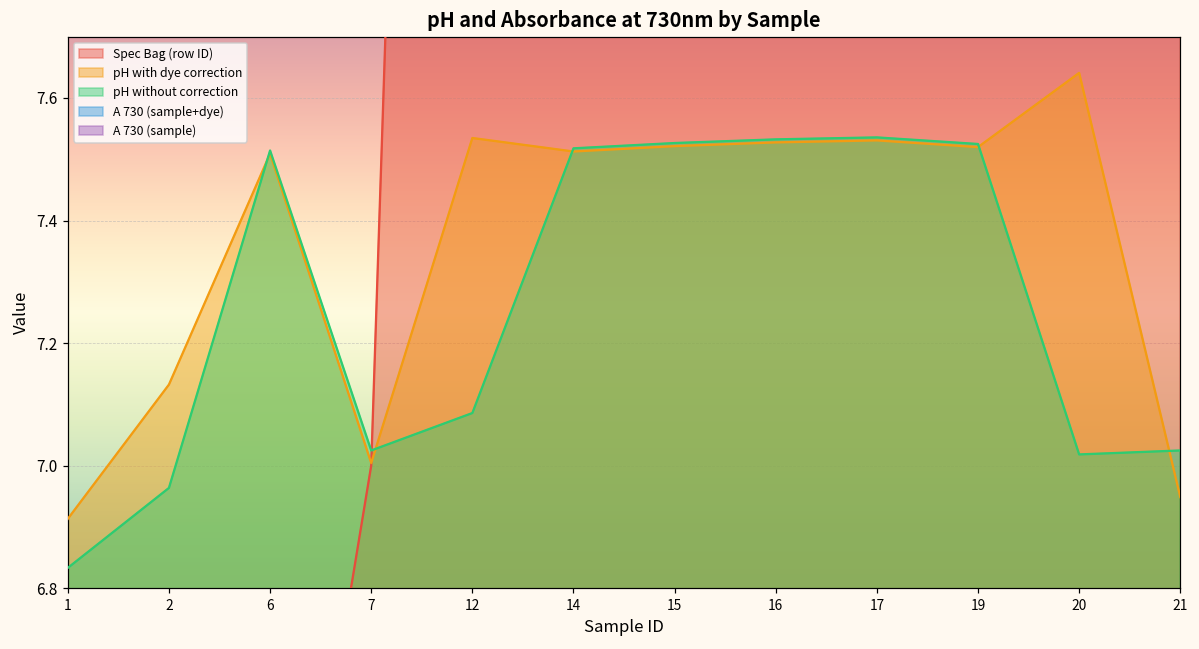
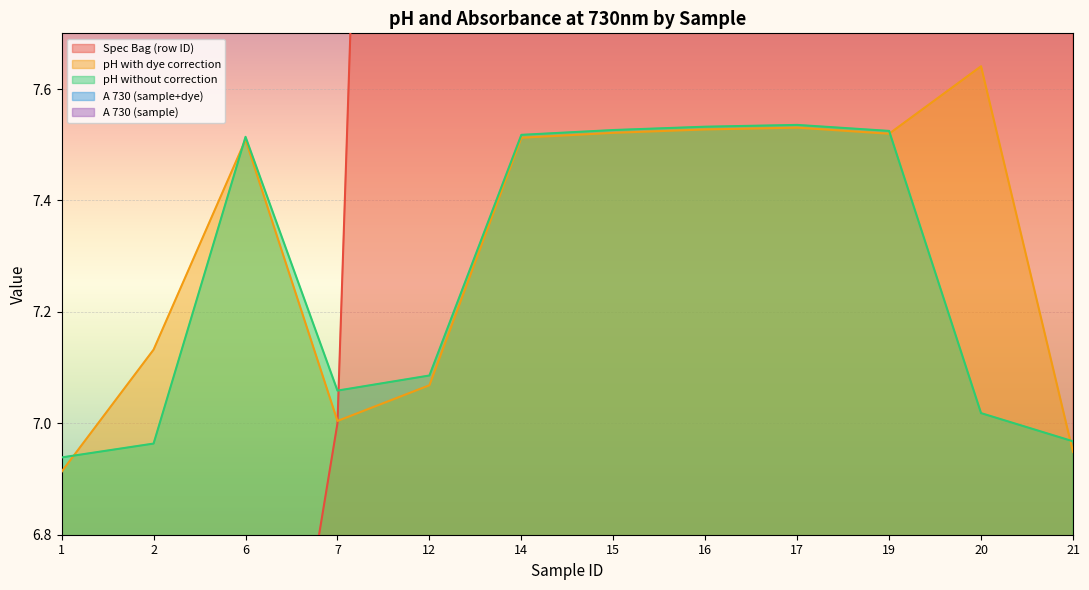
pH without correction, 1: 6.83 -> 6.94
pH without correction, 7: 7.02 -> 7.06
pH with dye correction, 12: 7.53 -> 7.07
pH without correction, 21: 7.02 -> 6.97
